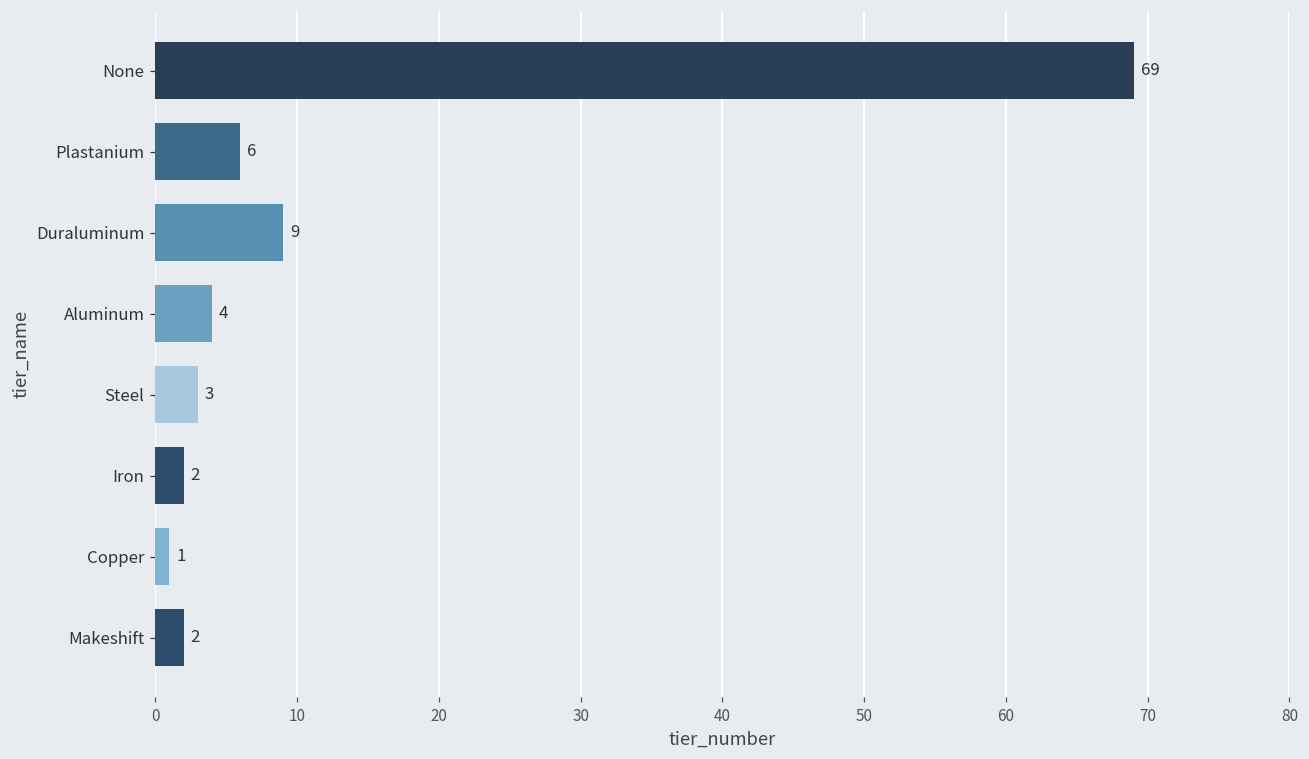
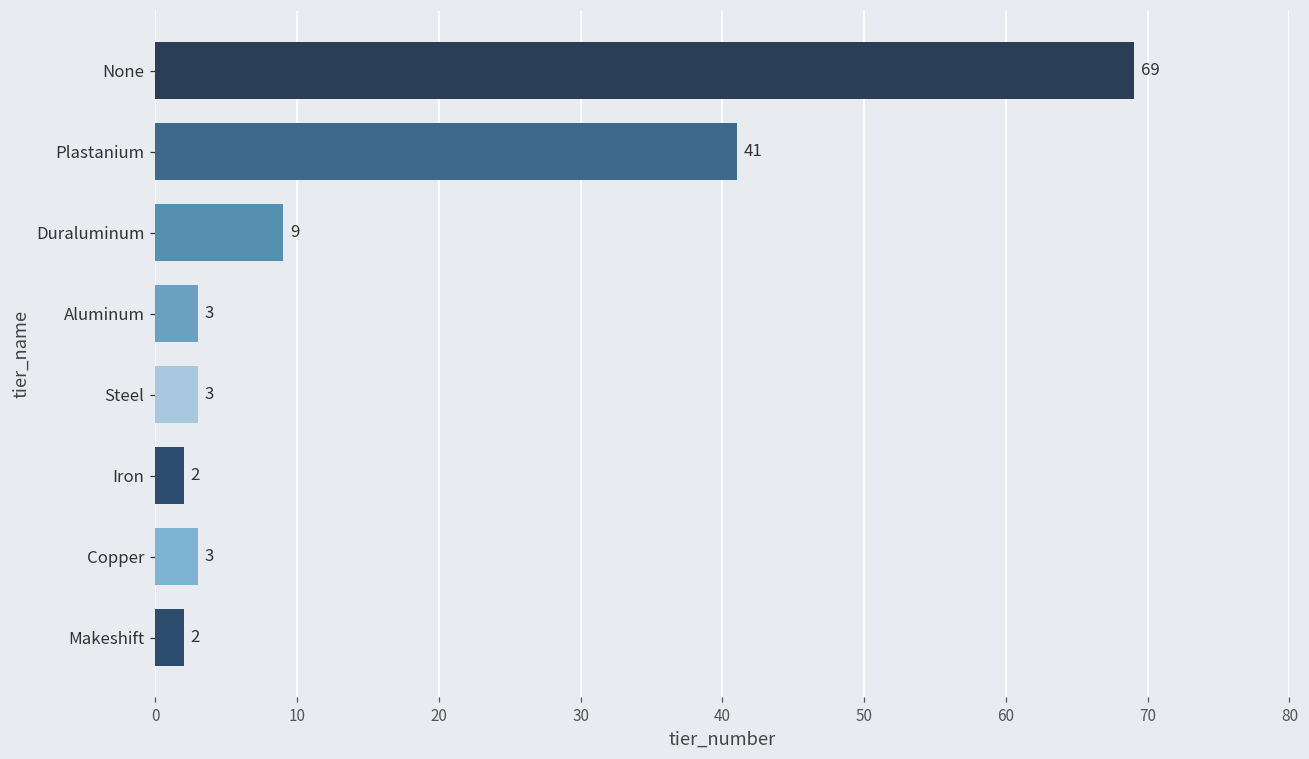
Plastanium: 6 -> 41
Aluminum: 4 -> 3
Copper: 1 -> 3
